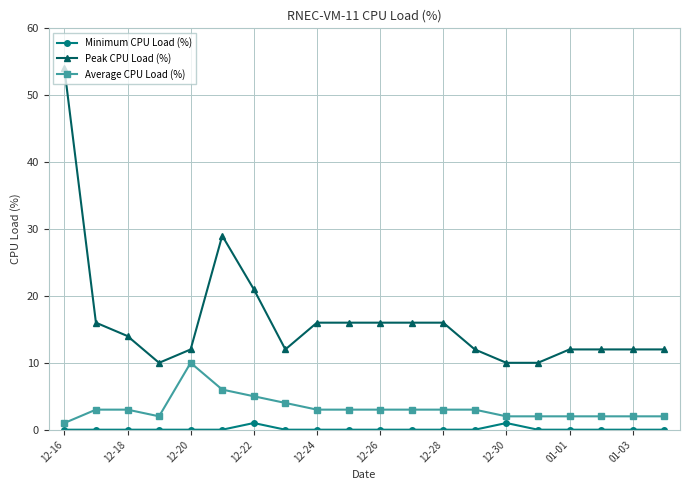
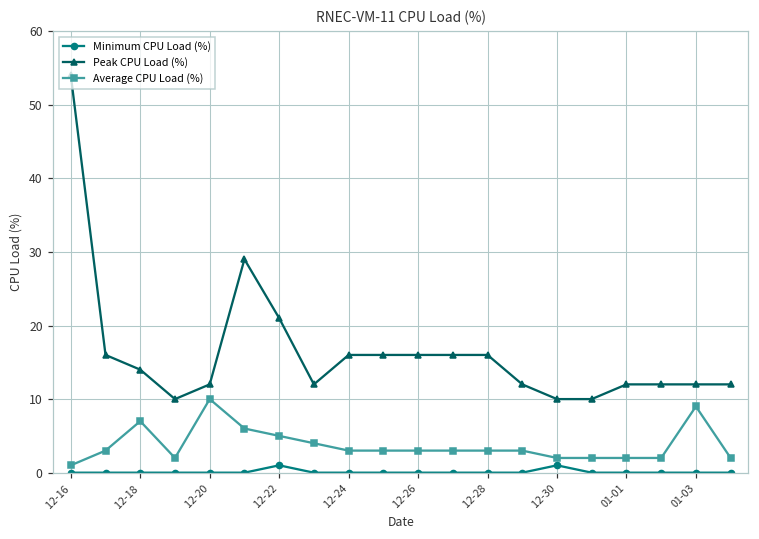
Average CPU Load (%), 12-18: 3 -> 7
Average CPU Load (%), 01-03: 2 -> 9
